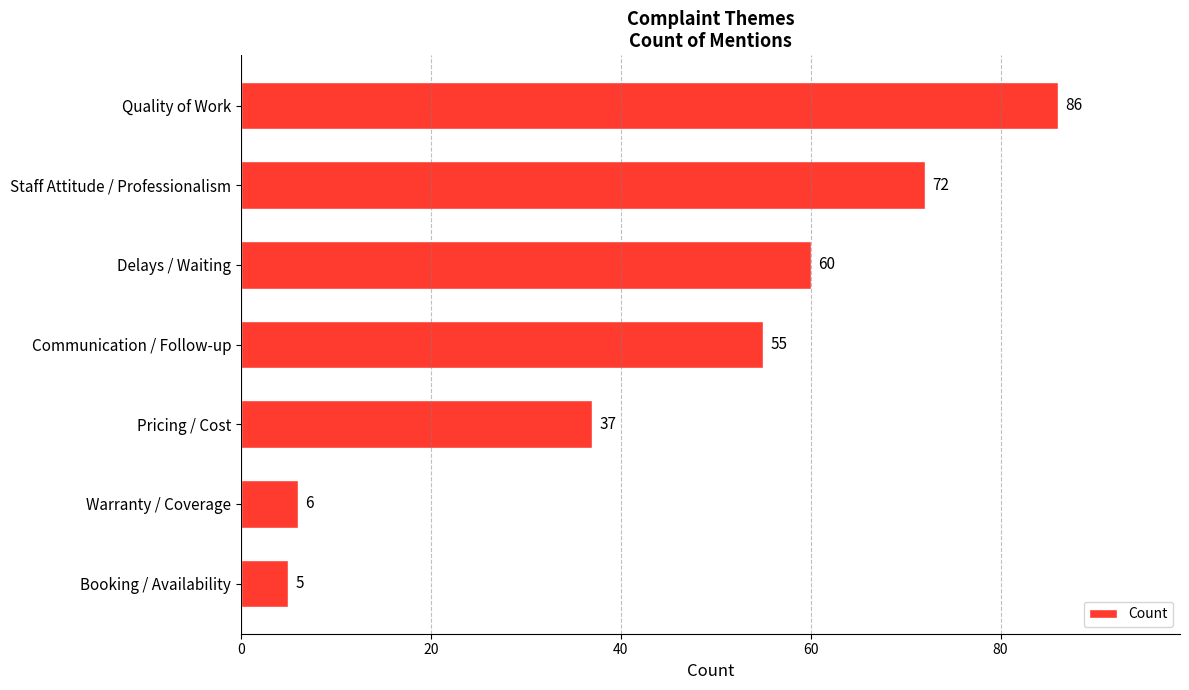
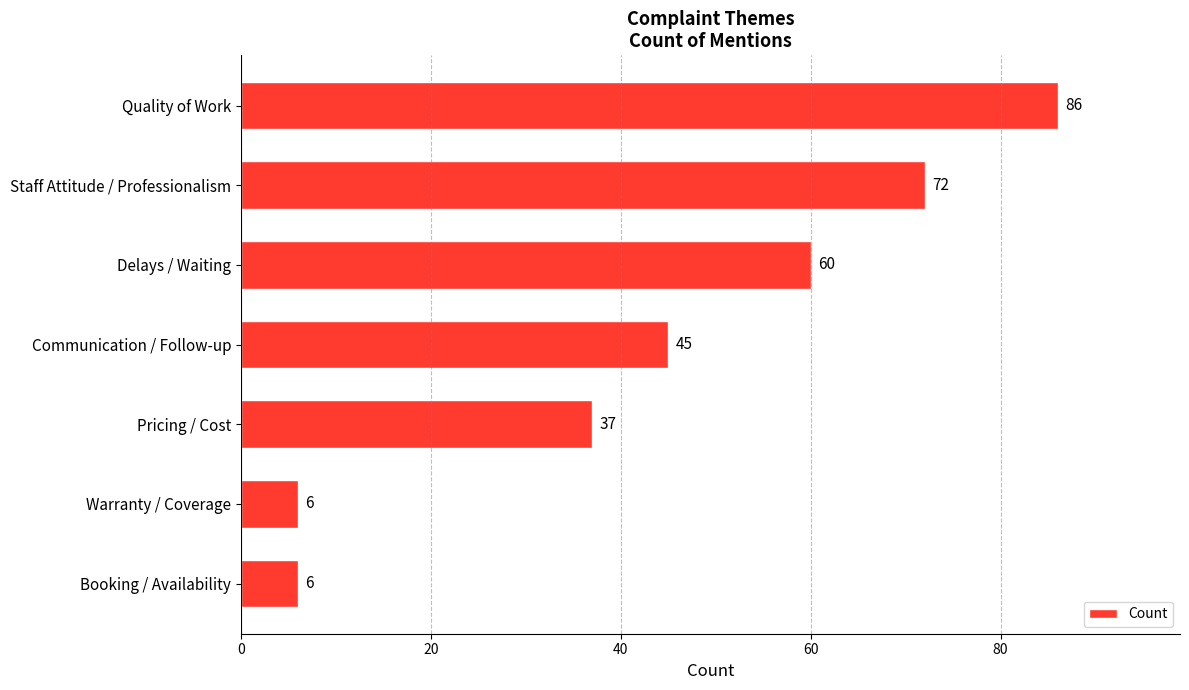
Communication / Follow-up: 55 -> 45
Booking / Availability: 5 -> 6
